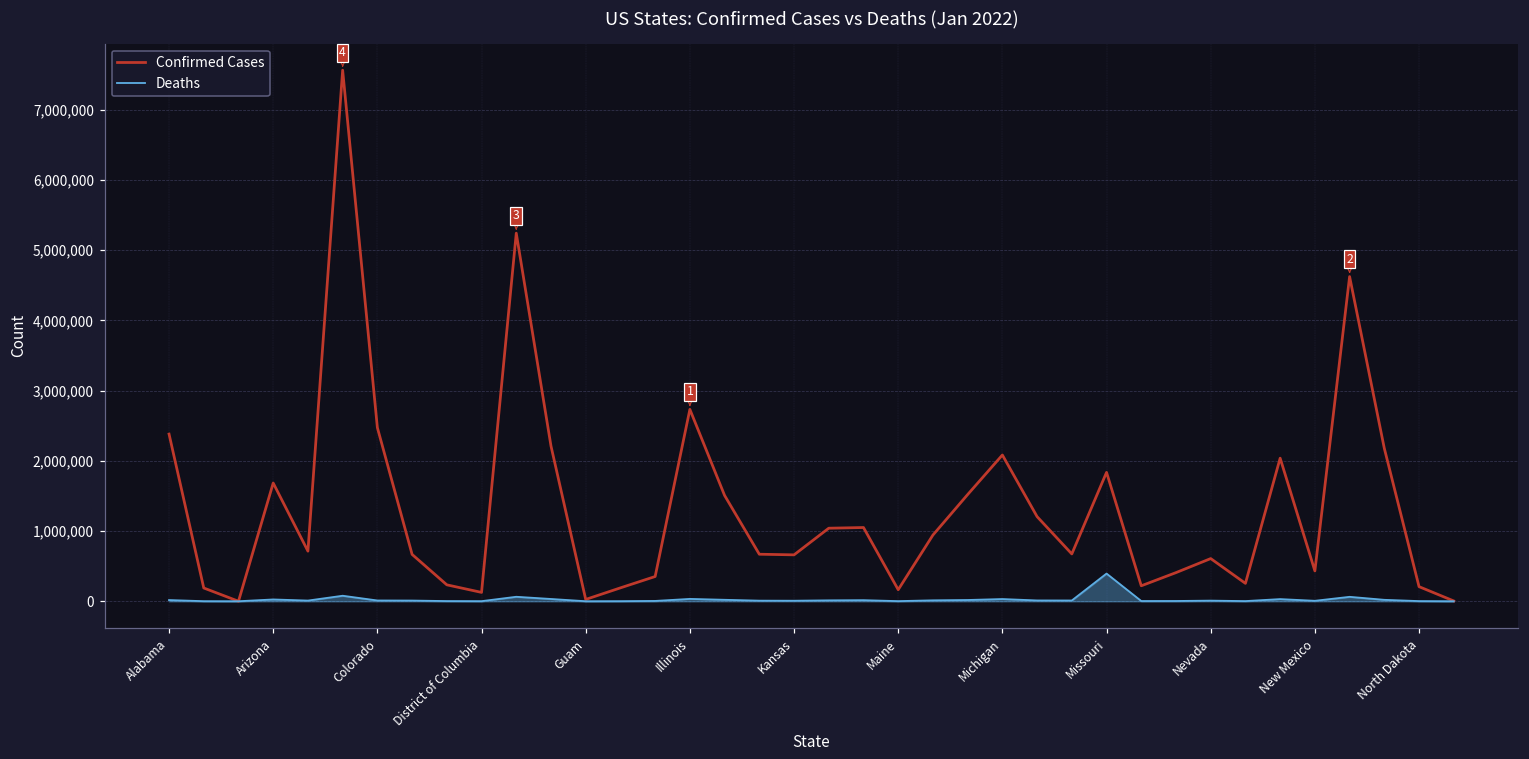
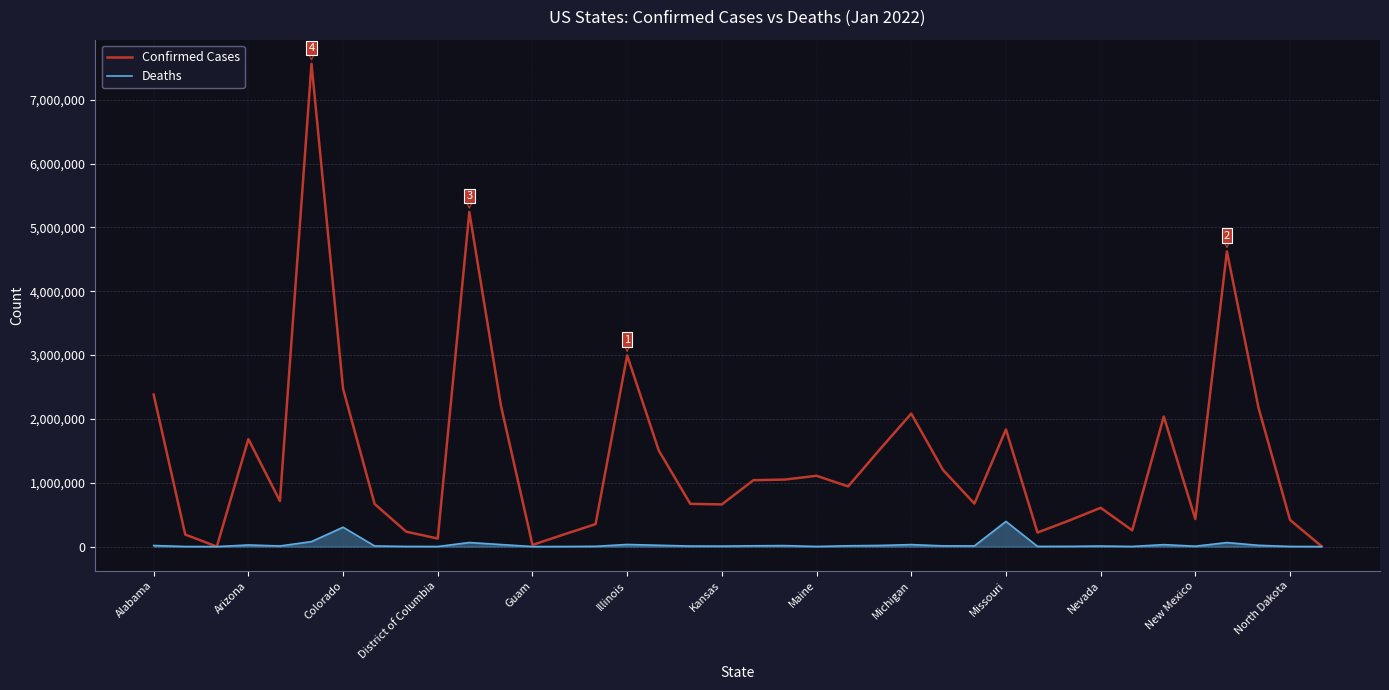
Deaths, Colorado: 0 -> 300,000
Confirmed Cases, Illinois: 2,700,000 -> 3,000,000
Confirmed Cases, Maine: 200,000 -> 1,100,000
Confirmed Cases, North Dakota: 200,000 -> 400,000
